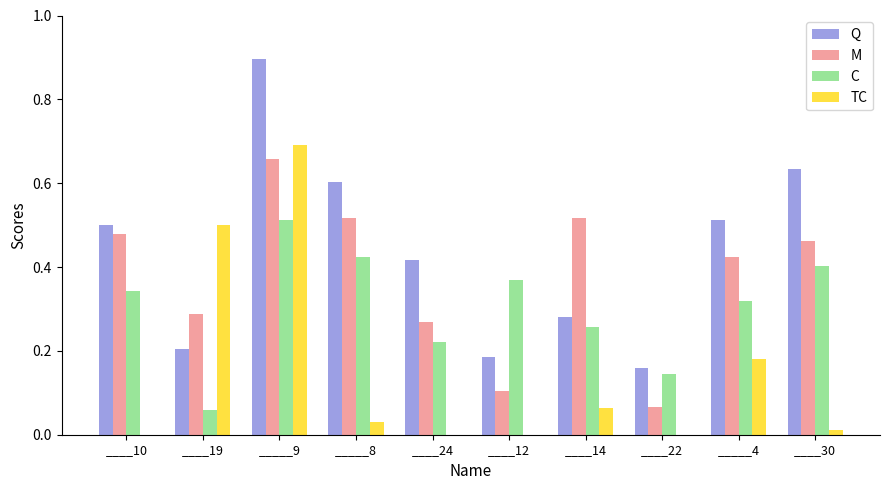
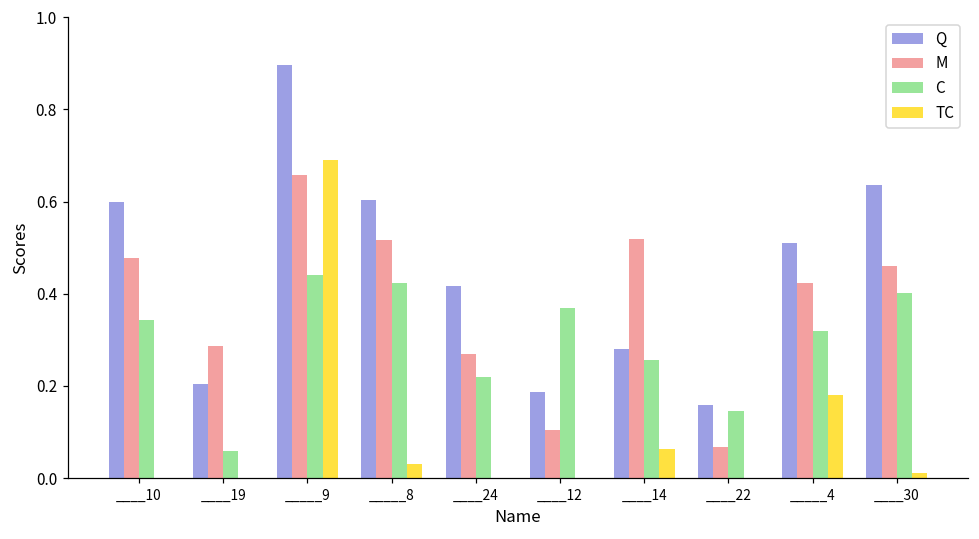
Q, ____10: 0.5 -> 0.6
TC, ____19: 0.5 -> 0.0
C, _____9: 0.51 -> 0.44
